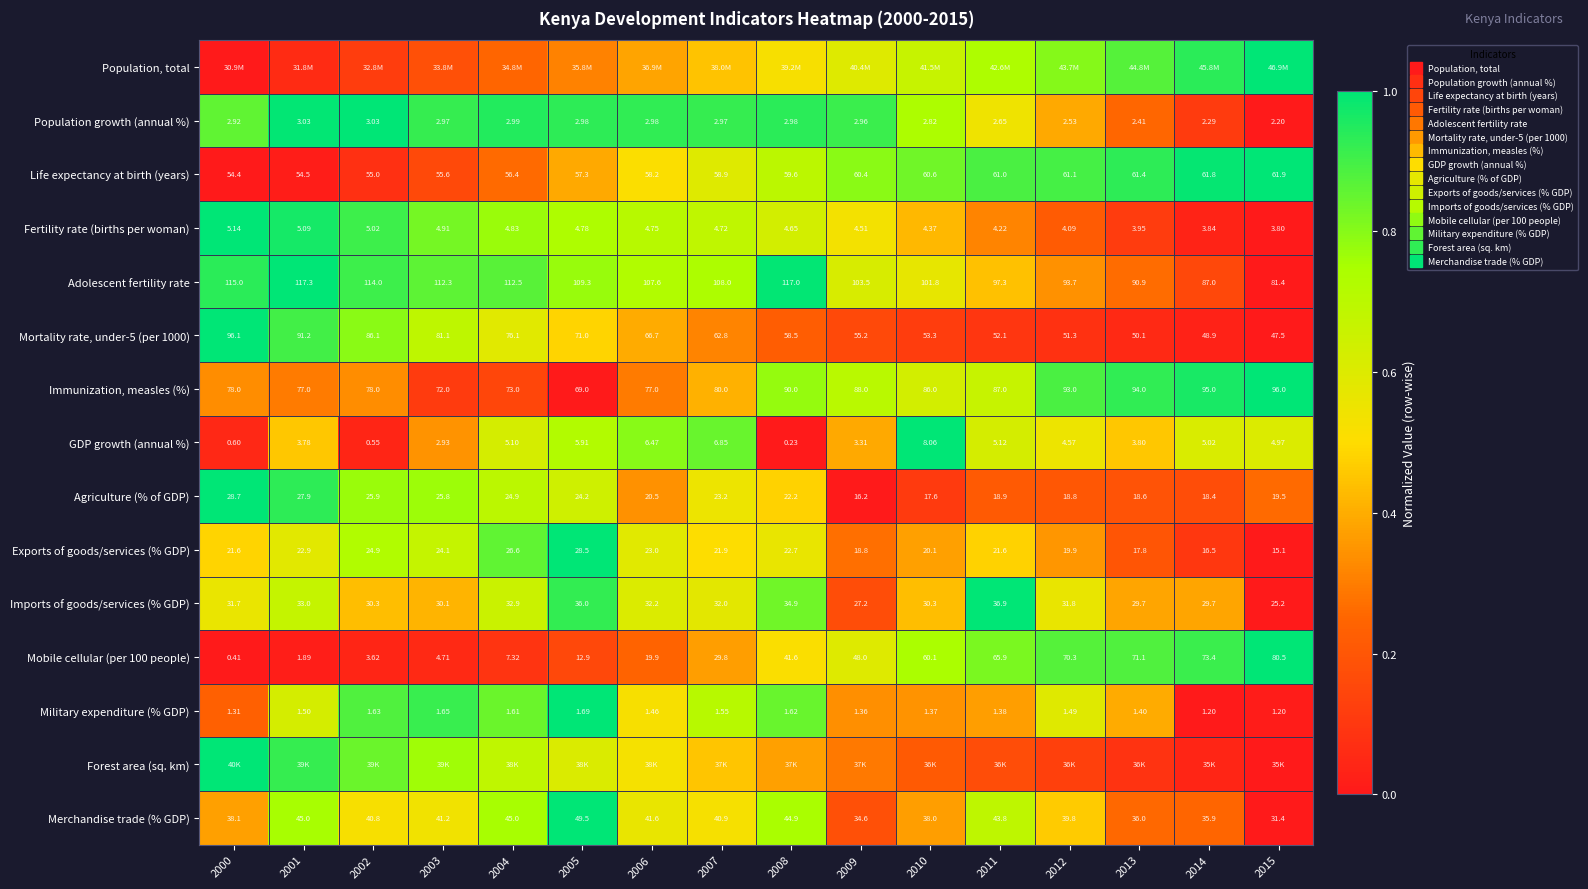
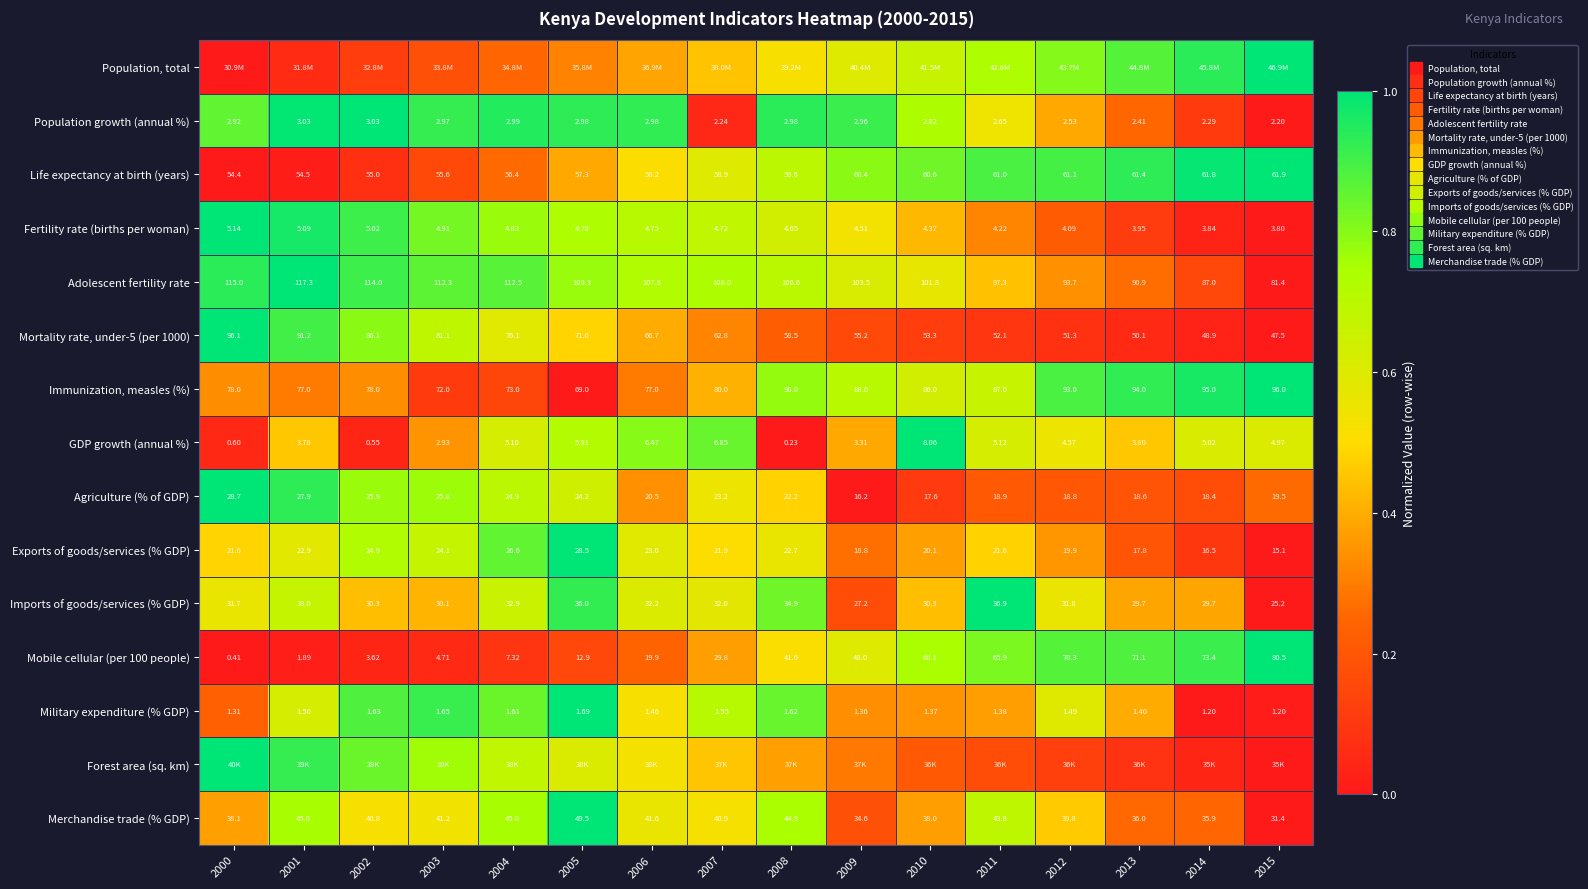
Population growth (annual %), 2007: 2.97 -> 2.24
Adolescent fertility rate, 2008: 117.0 -> 106.6
